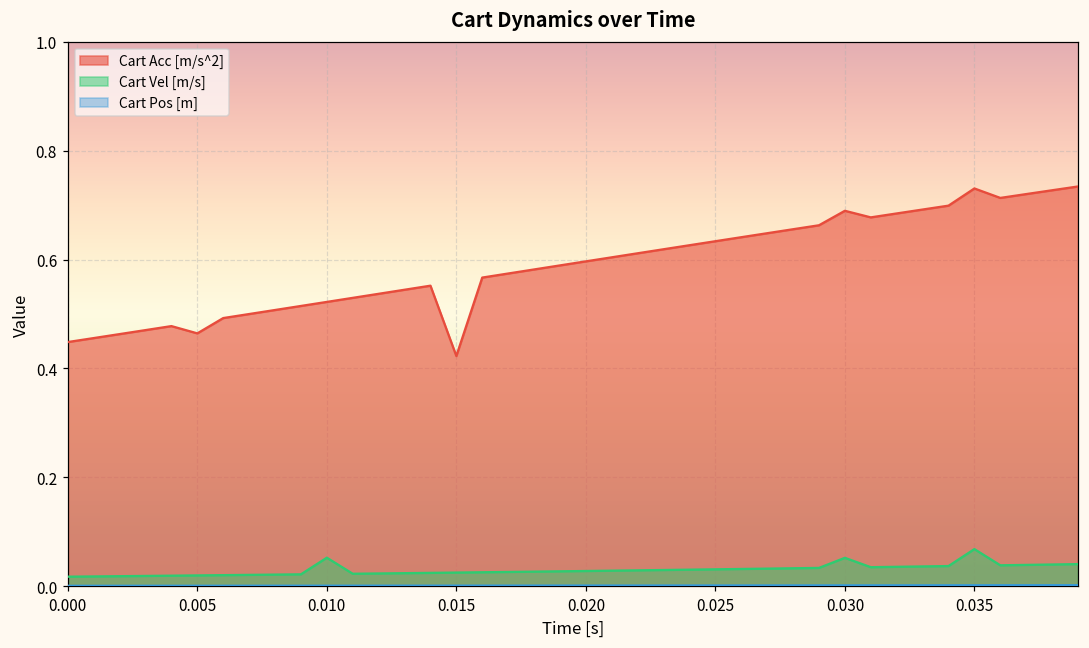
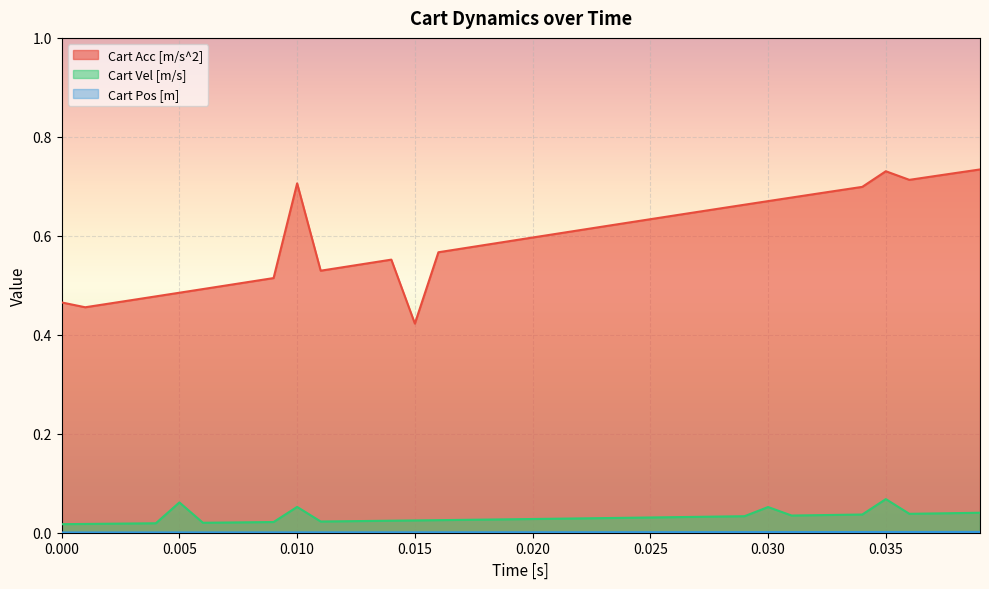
Cart Acc [m/s^2], 0.000: 0.45 -> 0.47
Cart Acc [m/s^2], 0.005: 0.46 -> 0.49
Cart Vel [m/s], 0.005: 0.02 -> 0.06
Cart Acc [m/s^2], 0.010: 0.52 -> 0.71
Cart Acc [m/s^2], 0.030: 0.69 -> 0.67
